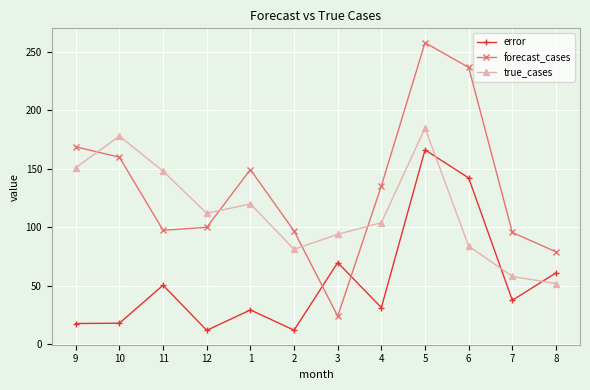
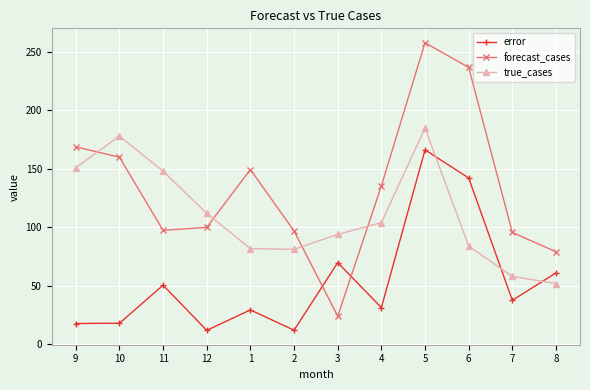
true_cases, 1: 120 -> 82
